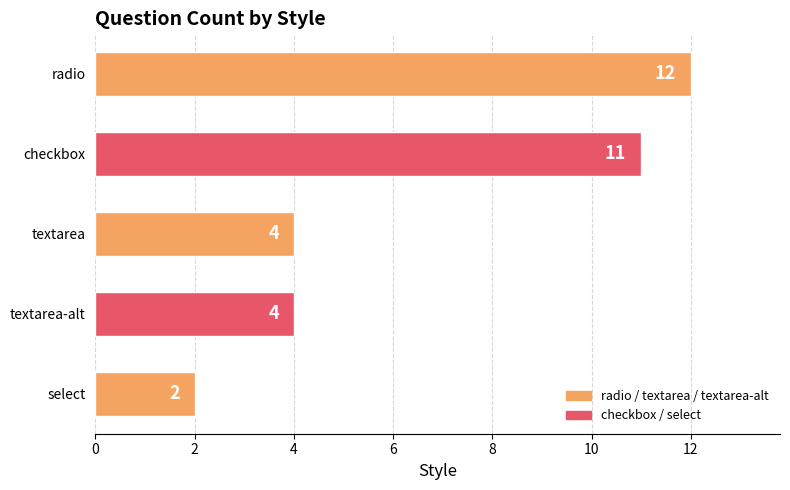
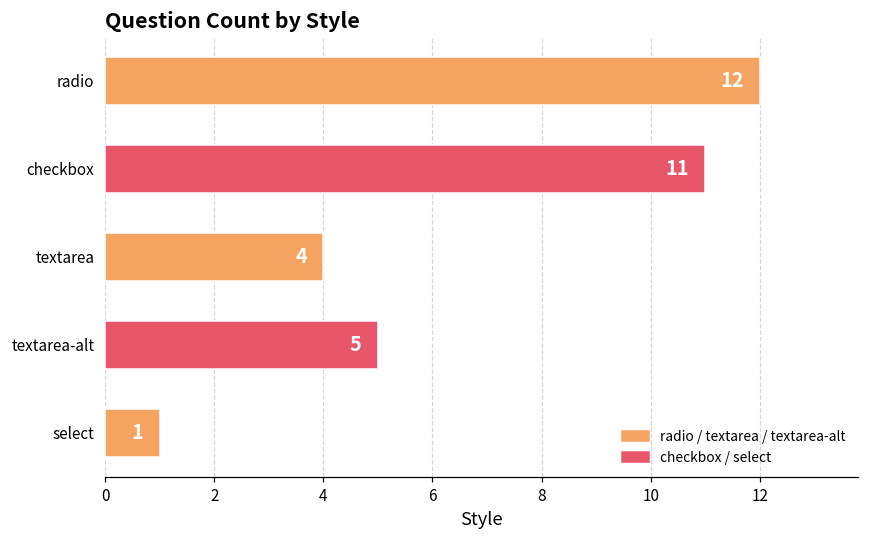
textarea-alt: 4 -> 5
select: 2 -> 1
